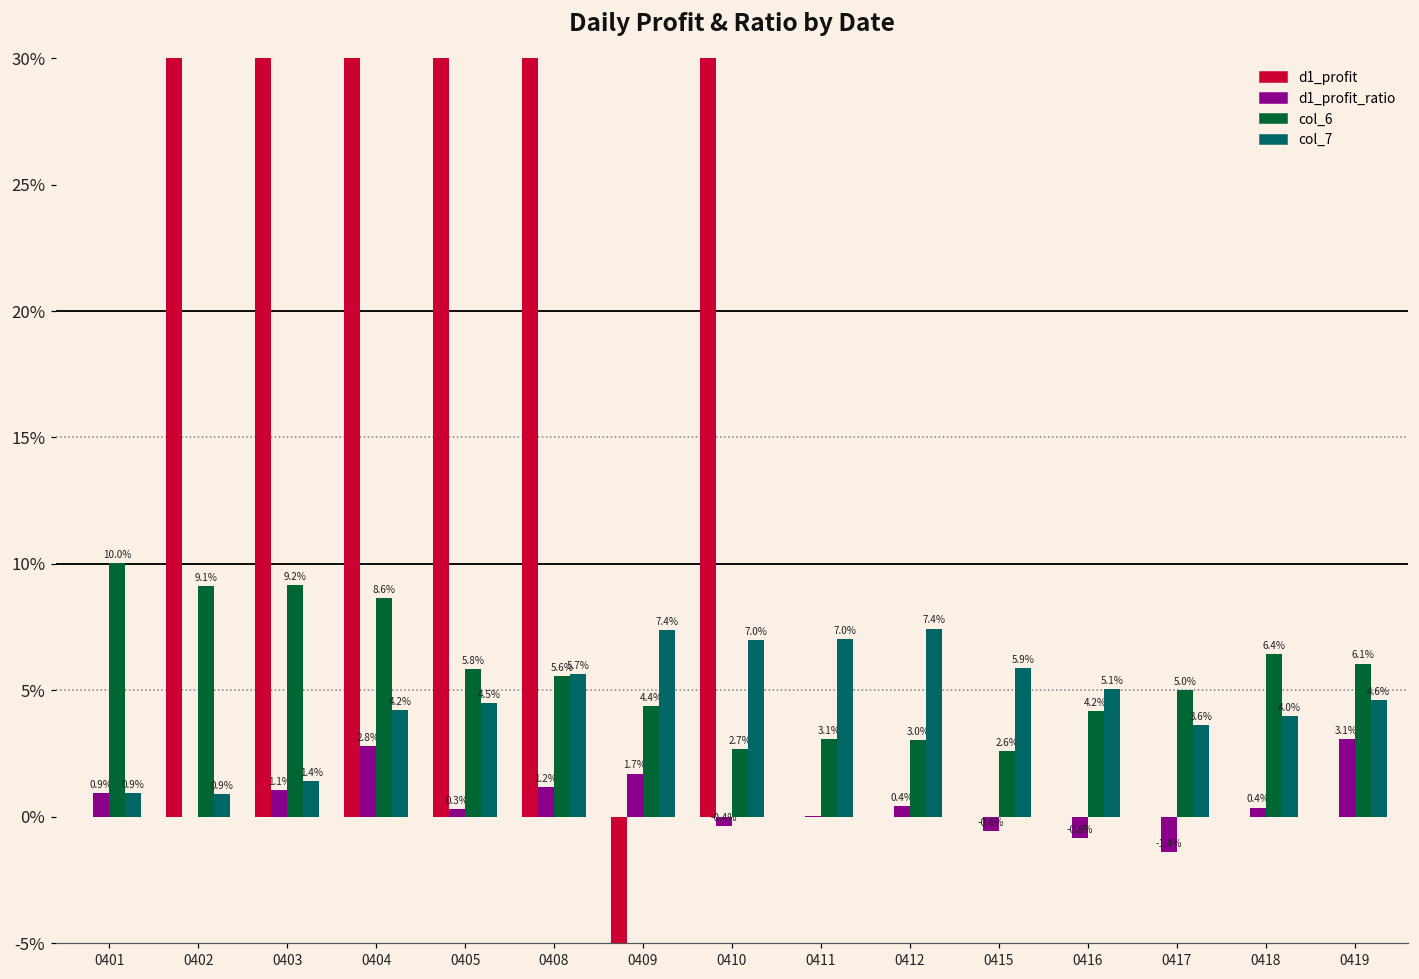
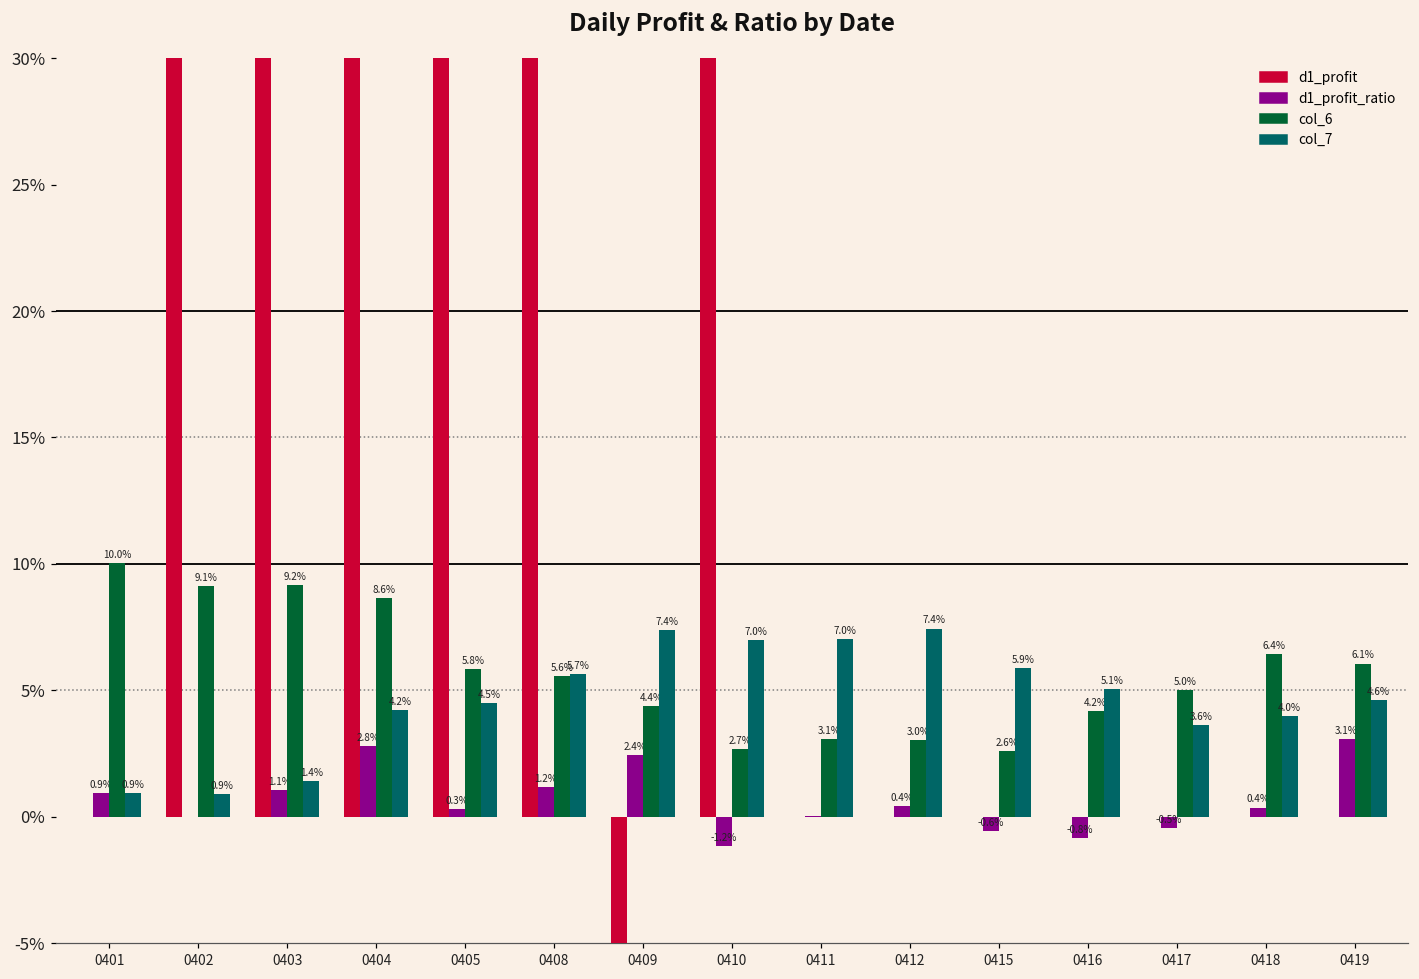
d1_profit_ratio, 0409: 1.7% -> 2.4%
d1_profit_ratio, 0410: -0.4% -> -1.2%
d1_profit_ratio, 0417: -1.4% -> -0.5%
